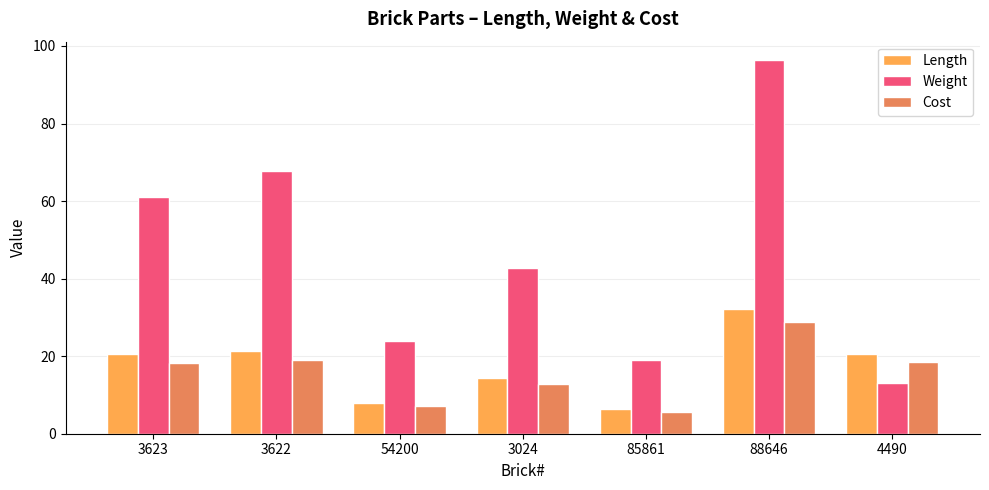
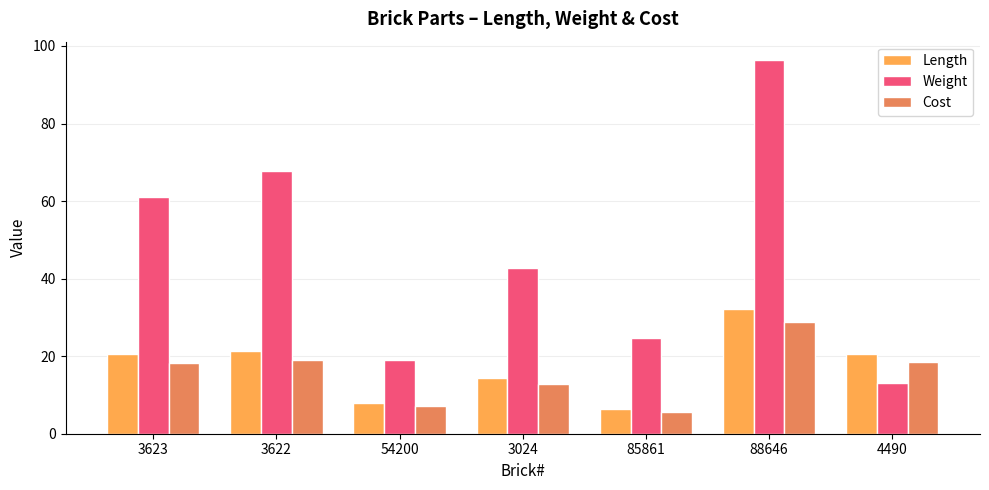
Weight, 54200: 24 -> 19
Weight, 85861: 19 -> 25
